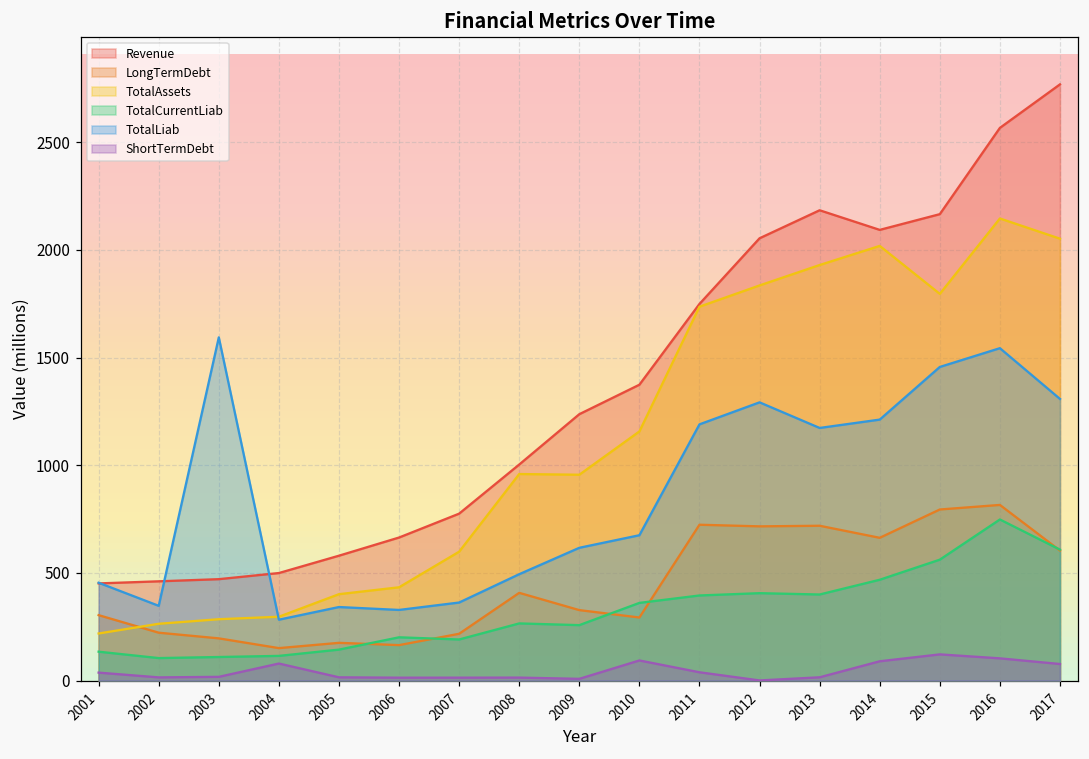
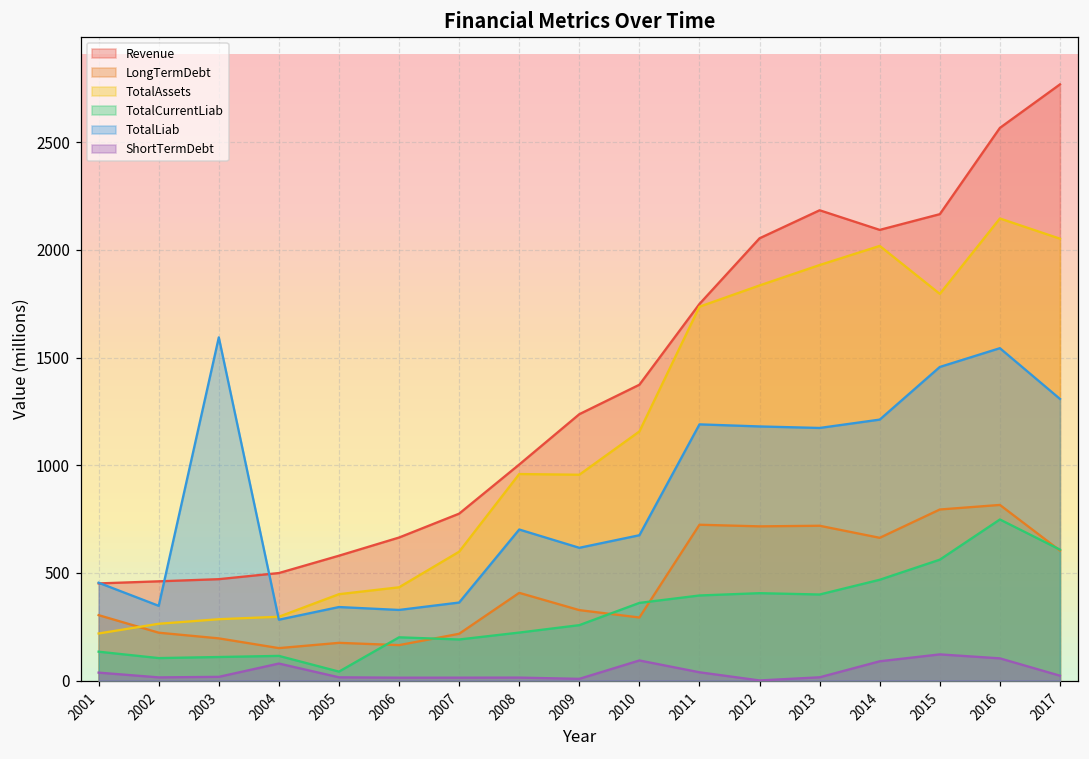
TotalCurrentLiab, 2005: 140 -> 40
TotalCurrentLiab, 2008: 270 -> 220
TotalLiab, 2008: 490 -> 700
TotalLiab, 2012: 1290 -> 1180
ShortTermDebt, 2017: 80 -> 20
